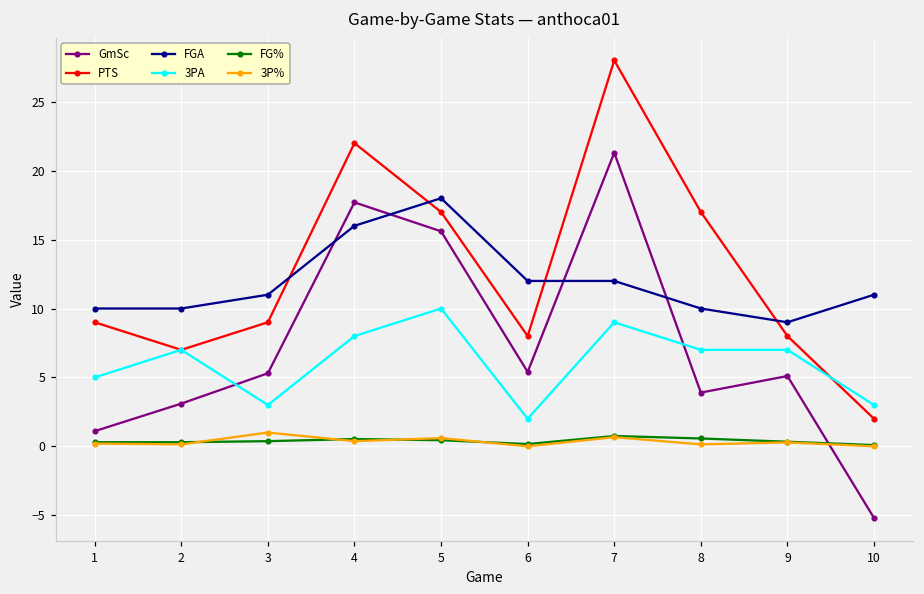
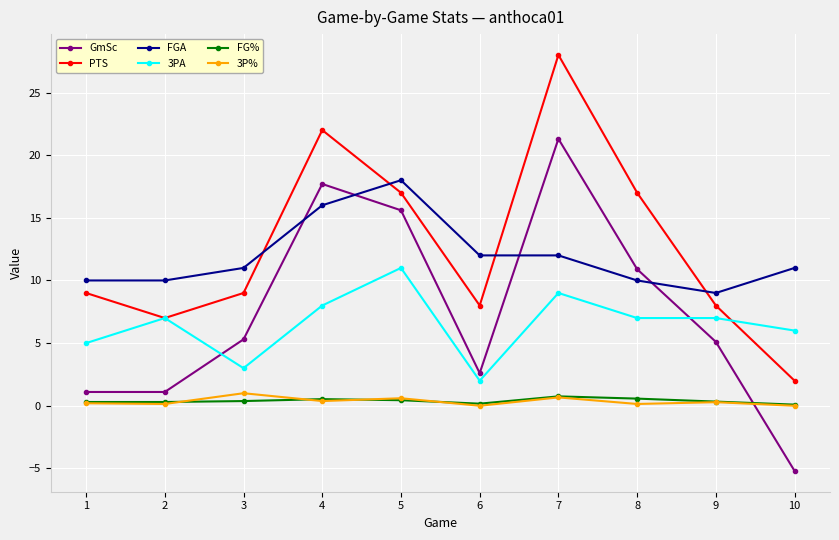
GmSc, 2: 3.1 -> 1.1
3PA, 5: 10 -> 11
GmSc, 6: 5.4 -> 2.6
GmSc, 8: 3.9 -> 10.9
3PA, 10: 3 -> 6
